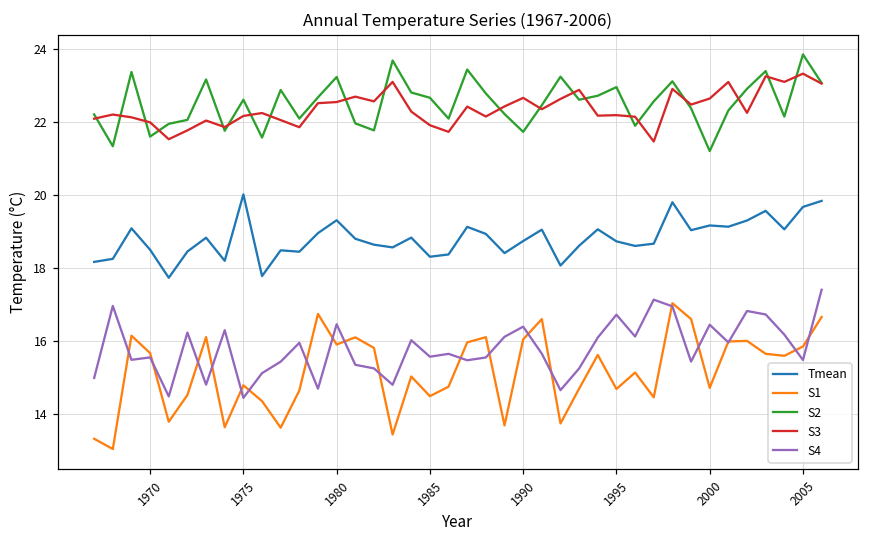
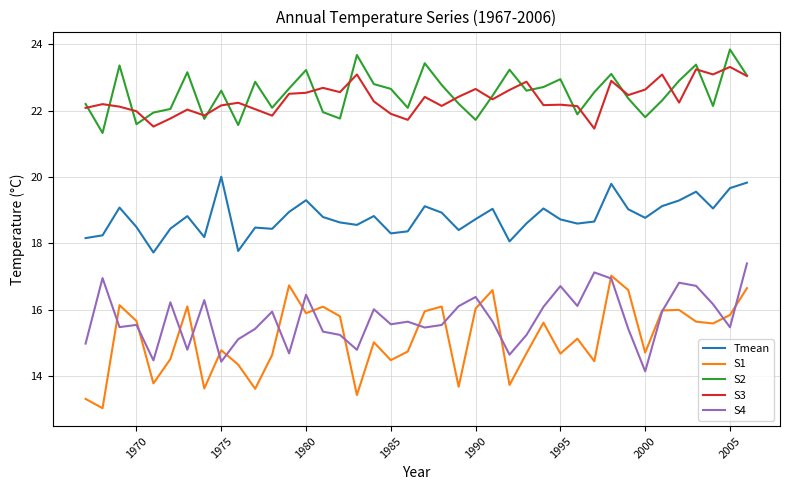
Tmean, 2000: 19.2 -> 18.8
S2, 2000: 21.2 -> 21.8
S4, 2000: 16.4 -> 14.1
